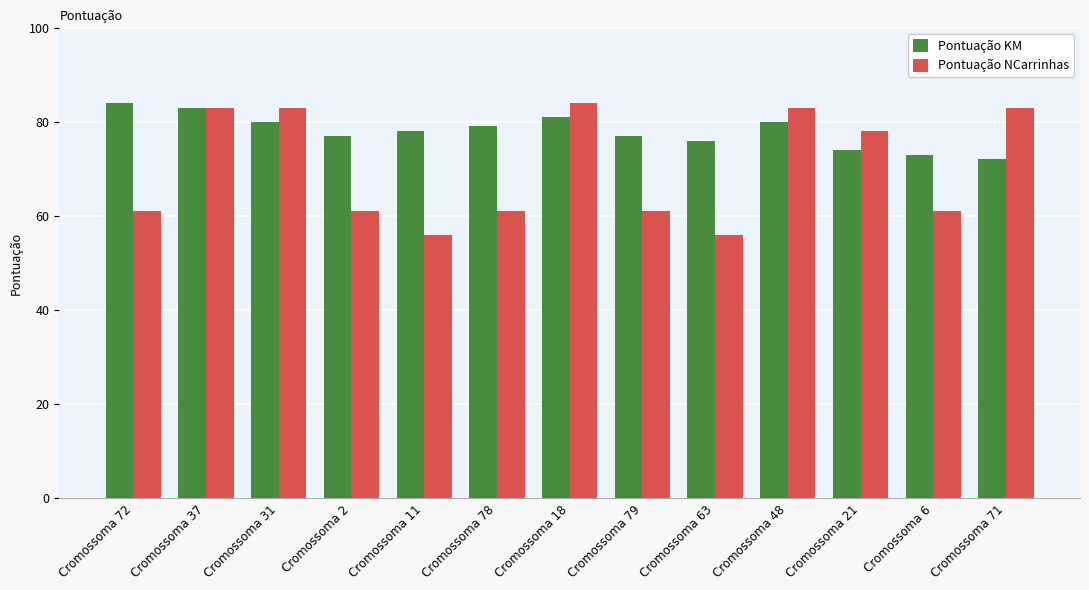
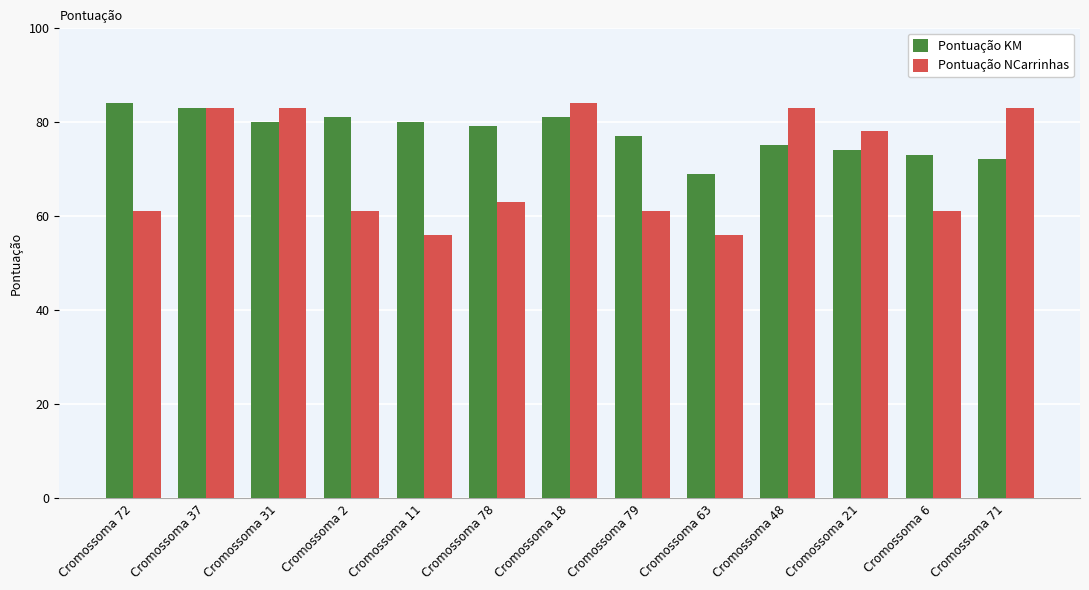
Pontuação KM, Cromossoma 2: 77 -> 81
Pontuação KM, Cromossoma 11: 78 -> 80
Pontuação NCarrinhas, Cromossoma 78: 61 -> 63
Pontuação KM, Cromossoma 63: 76 -> 69
Pontuação KM, Cromossoma 48: 80 -> 75
